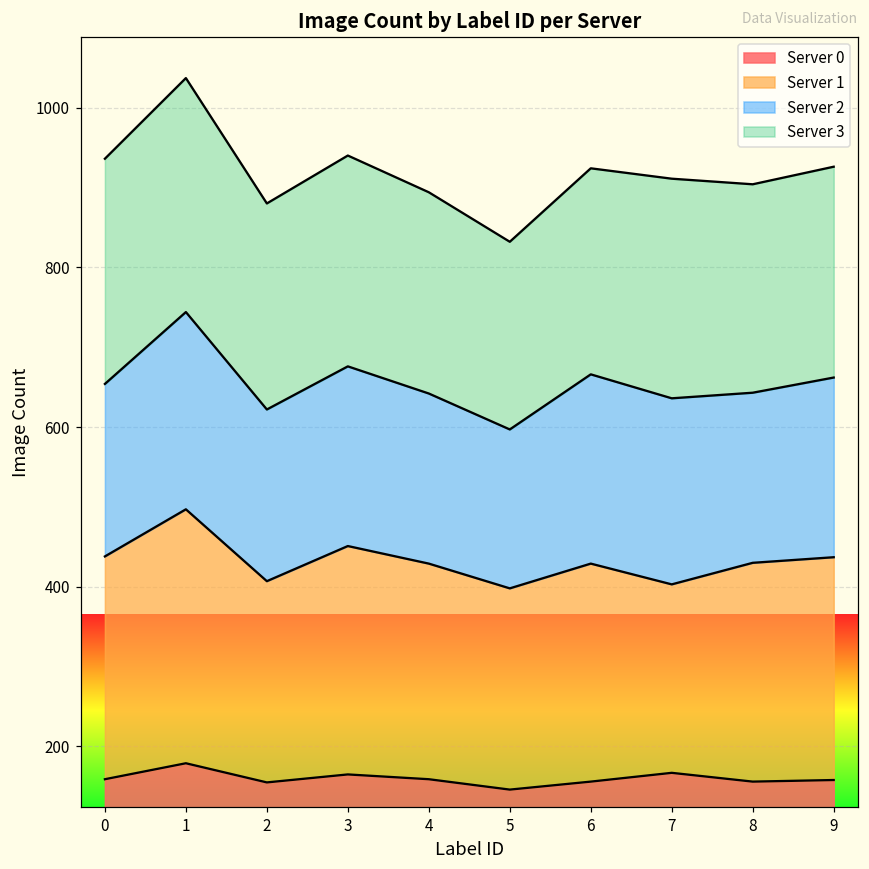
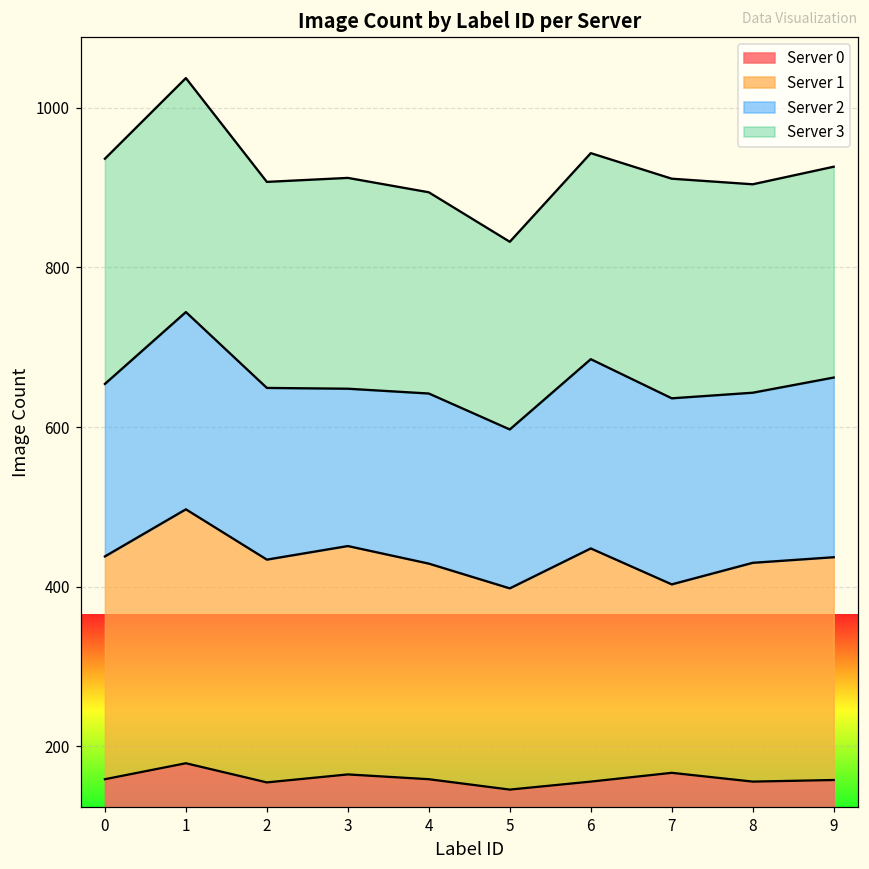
Server 1, 2: 250 -> 280
Server 2, 3: 230 -> 200
Server 1, 6: 270 -> 290
